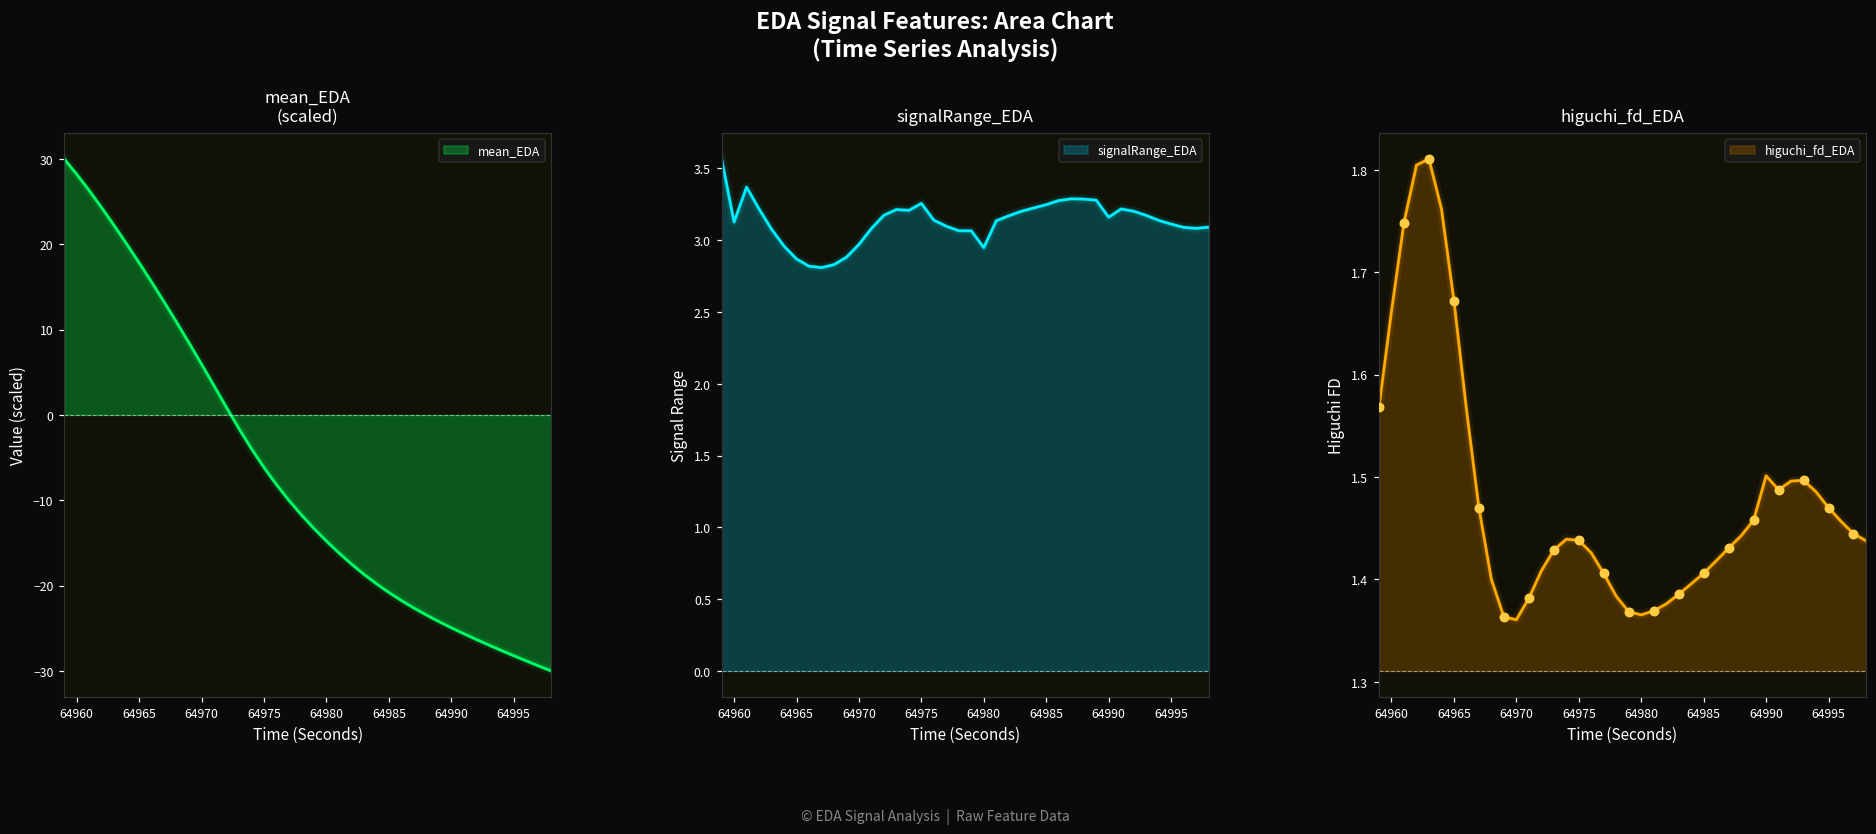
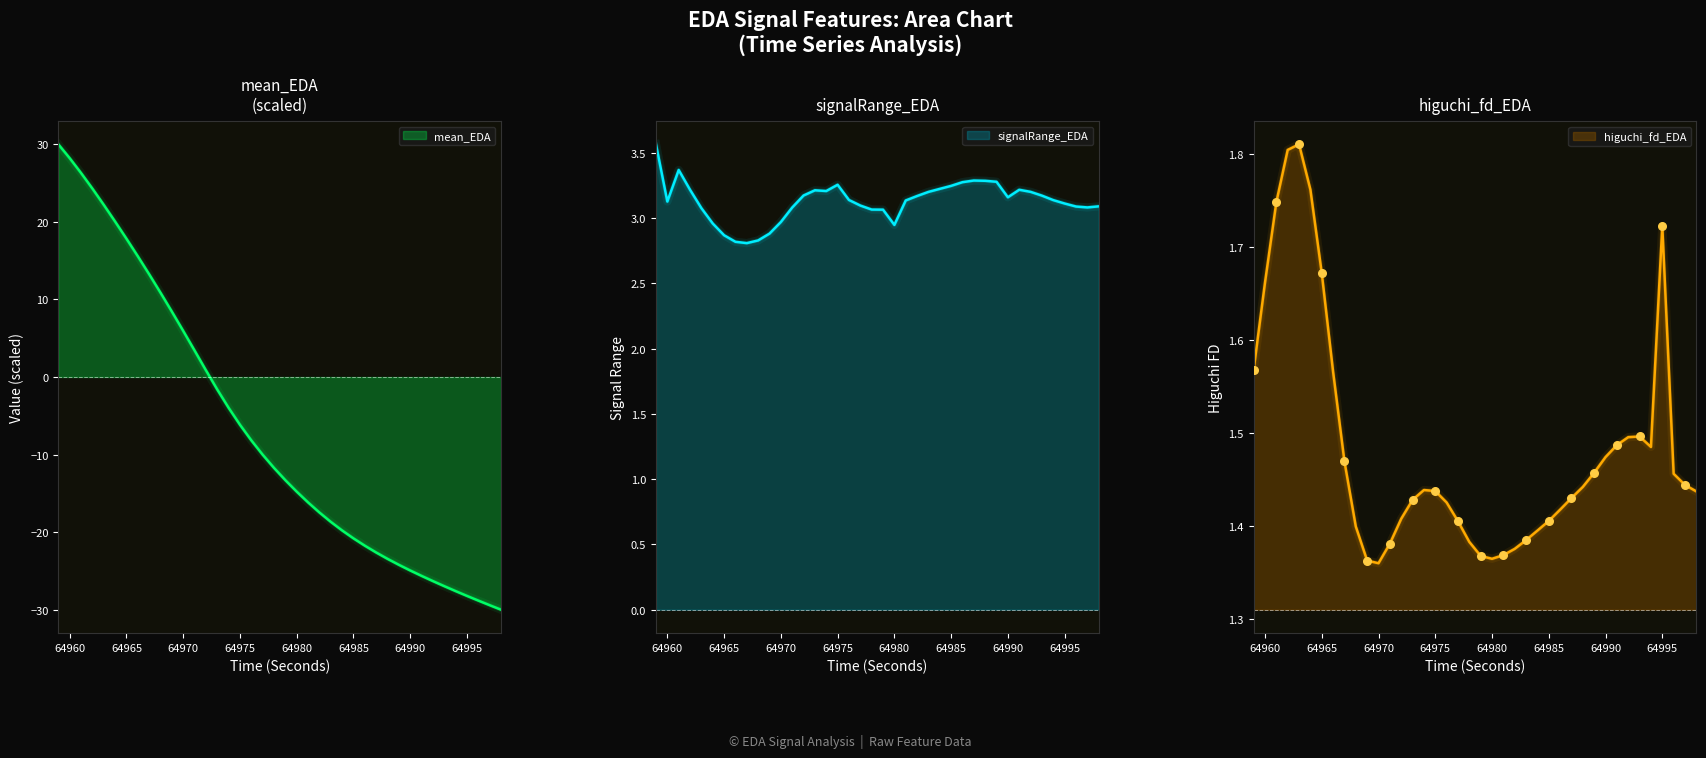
higuchi_fd_EDA, higuchi_fd_EDA, 64990: 1.50 -> 1.47
higuchi_fd_EDA, higuchi_fd_EDA, 64995: 1.47 -> 1.72
